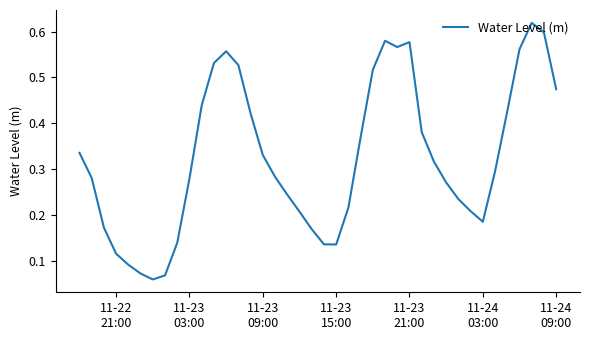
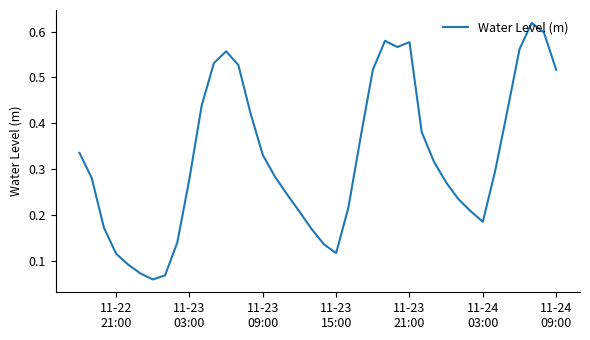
11-23 15:00: 0.14 -> 0.12
11-24 09:00: 0.47 -> 0.52
